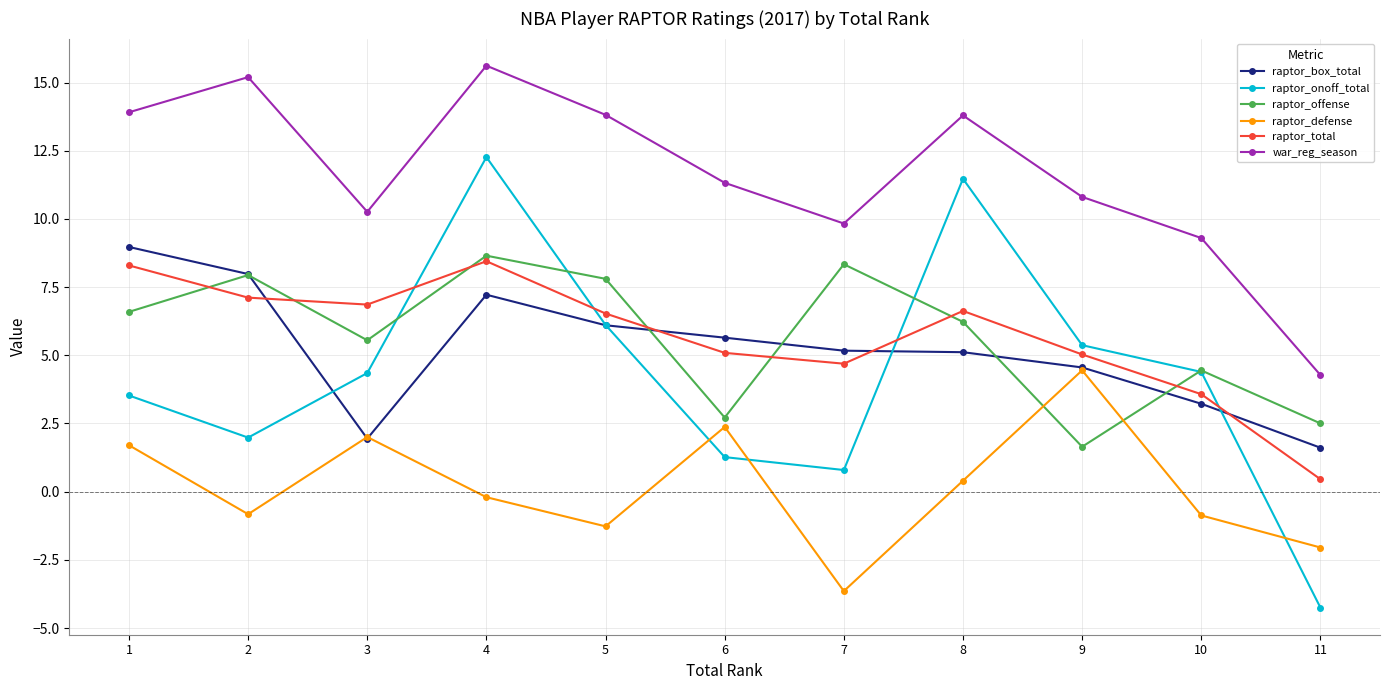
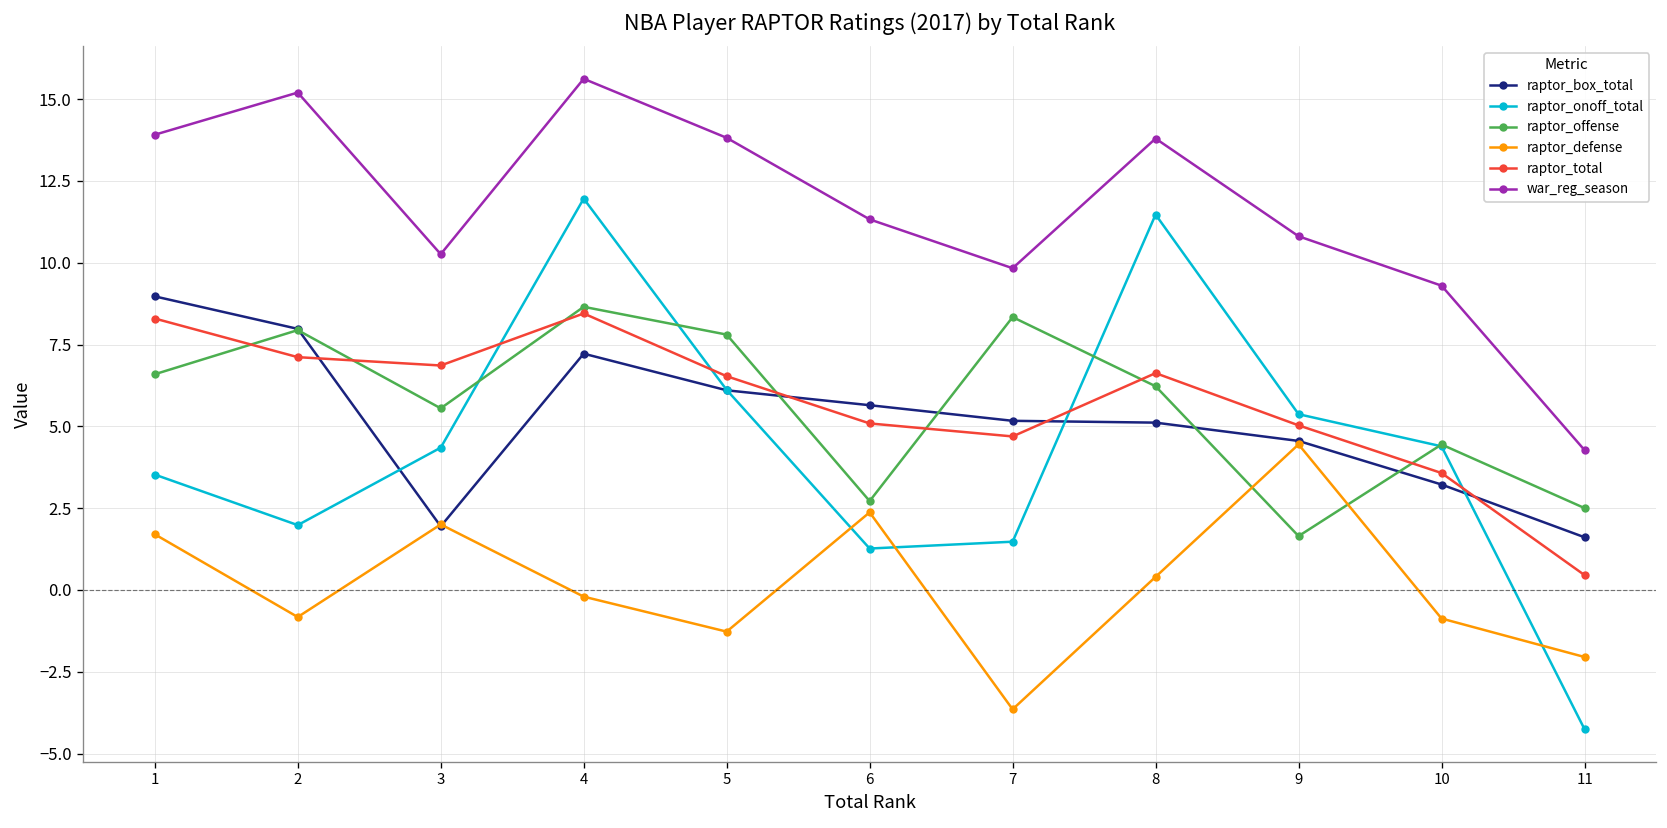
raptor_onoff_total, 4: 12.3 -> 12.0
raptor_onoff_total, 7: 0.8 -> 1.5
